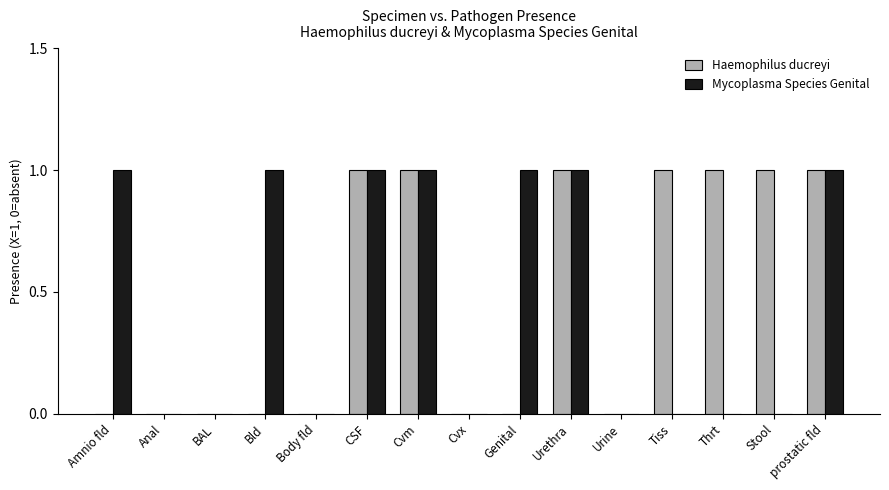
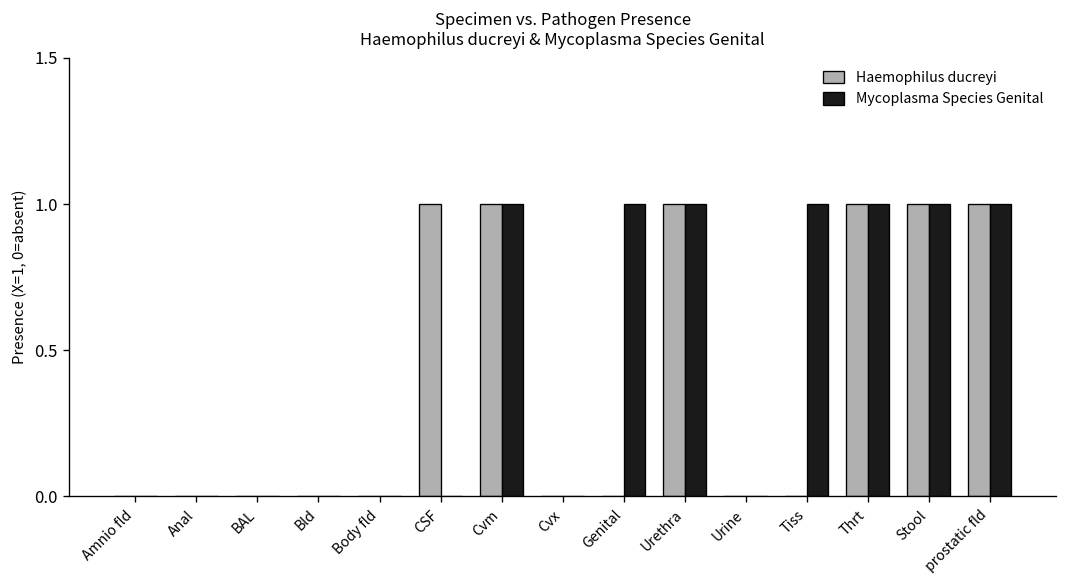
Mycoplasma Species Genital, Amnio fld: 1 -> 0
Mycoplasma Species Genital, Bld: 1 -> 0
Mycoplasma Species Genital, CSF: 1 -> 0
Haemophilus ducreyi, Tiss: 1 -> 0
Mycoplasma Species Genital, Tiss: 0 -> 1
Mycoplasma Species Genital, Thrt: 0 -> 1
Mycoplasma Species Genital, Stool: 0 -> 1
